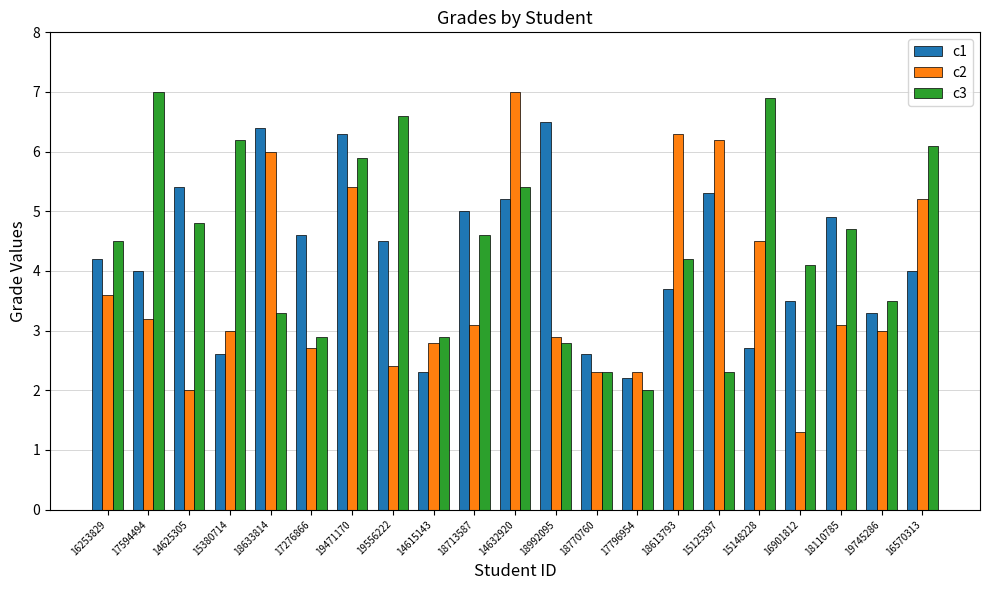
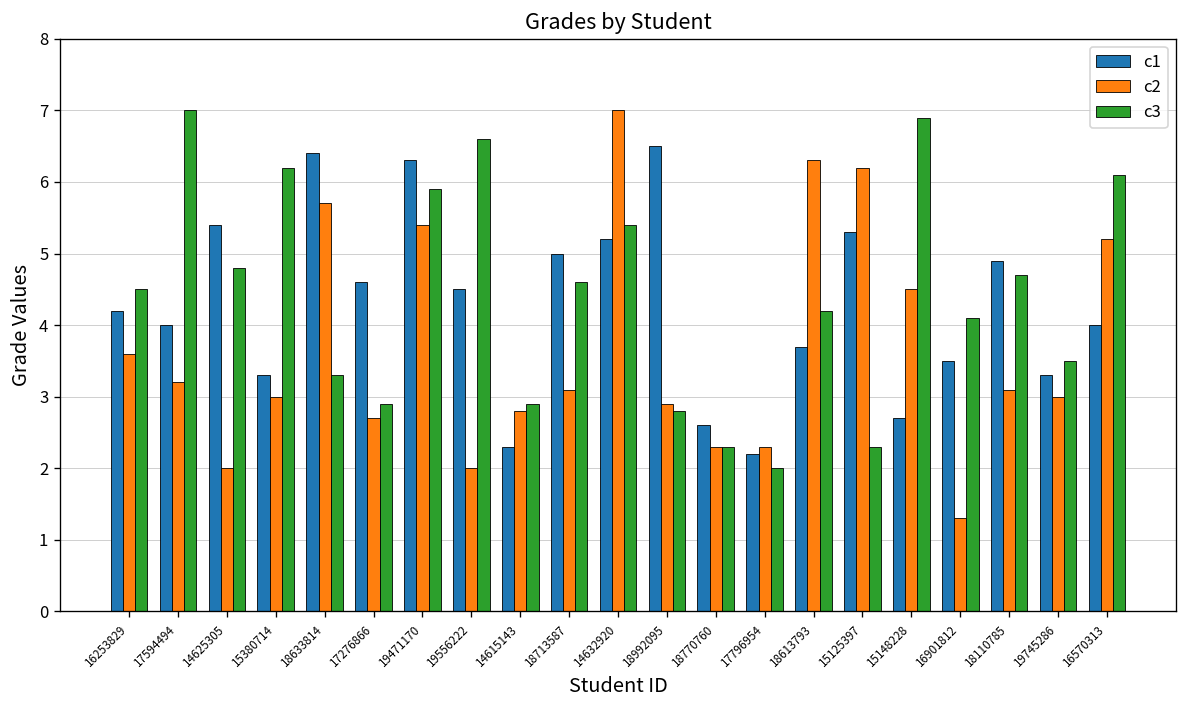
c1, 15380714: 2.6 -> 3.3
c2, 18633814: 6.0 -> 5.7
c2, 19556222: 2.4 -> 2.0
